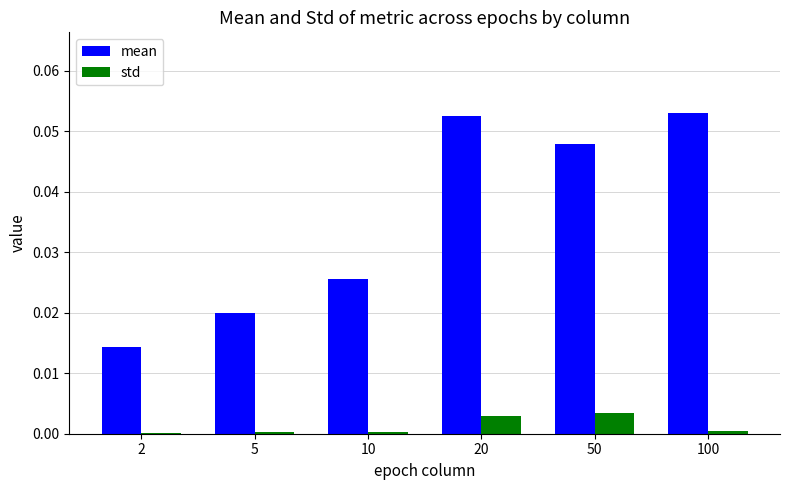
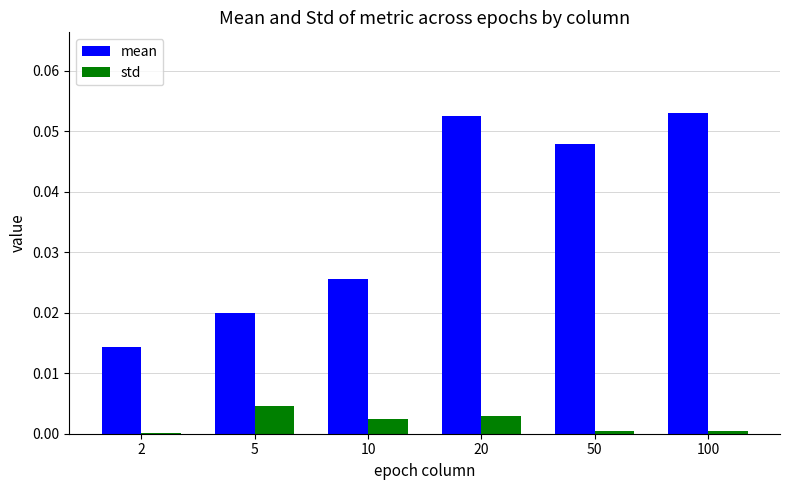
std, 5: 0.000 -> 0.005
std, 10: 0.000 -> 0.002
std, 50: 0.003 -> 0.000
